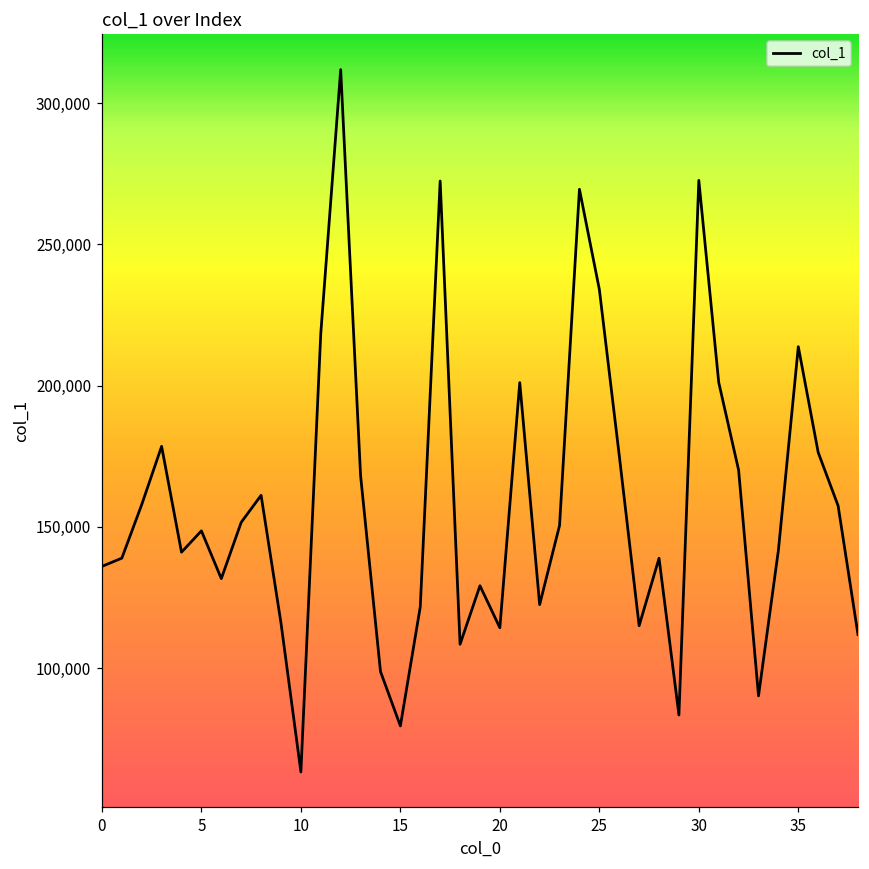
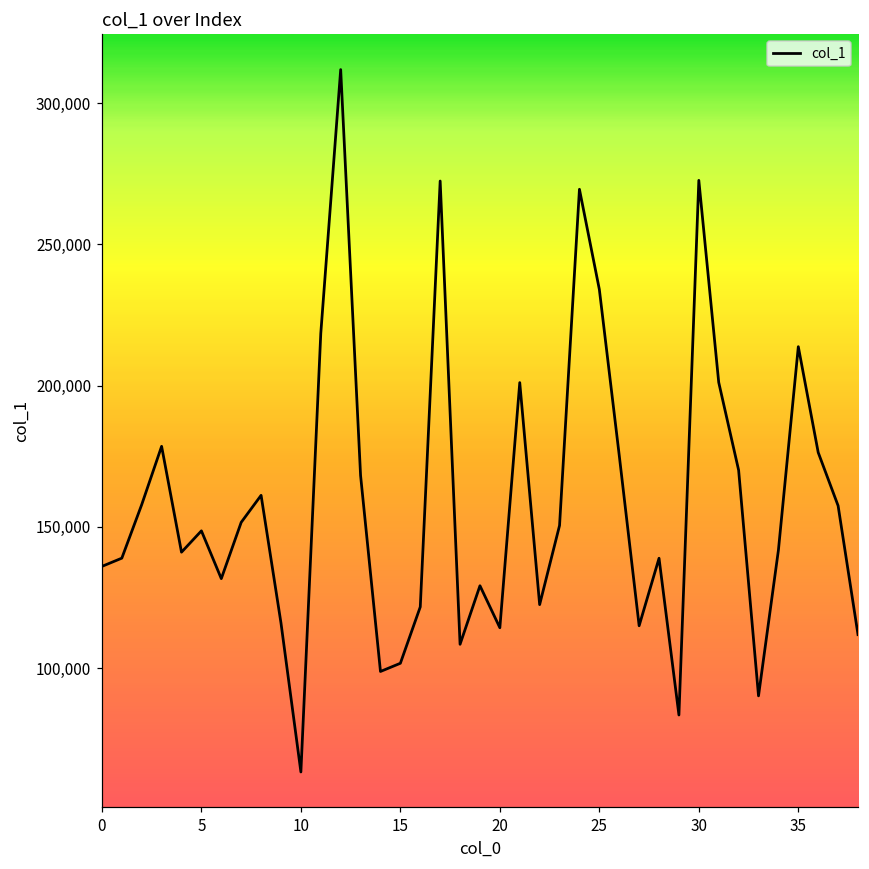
15: 80,000 -> 102,000
